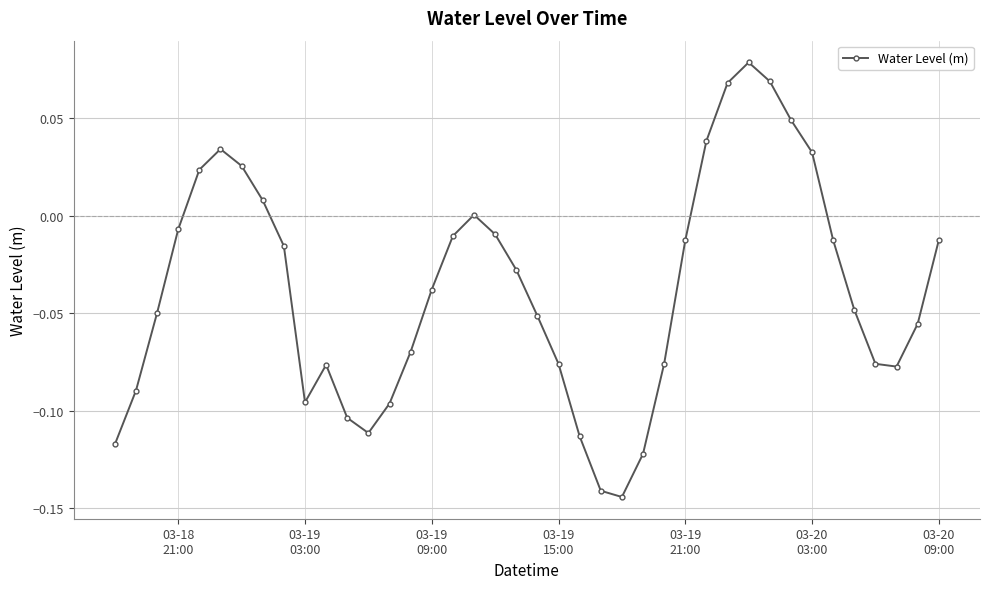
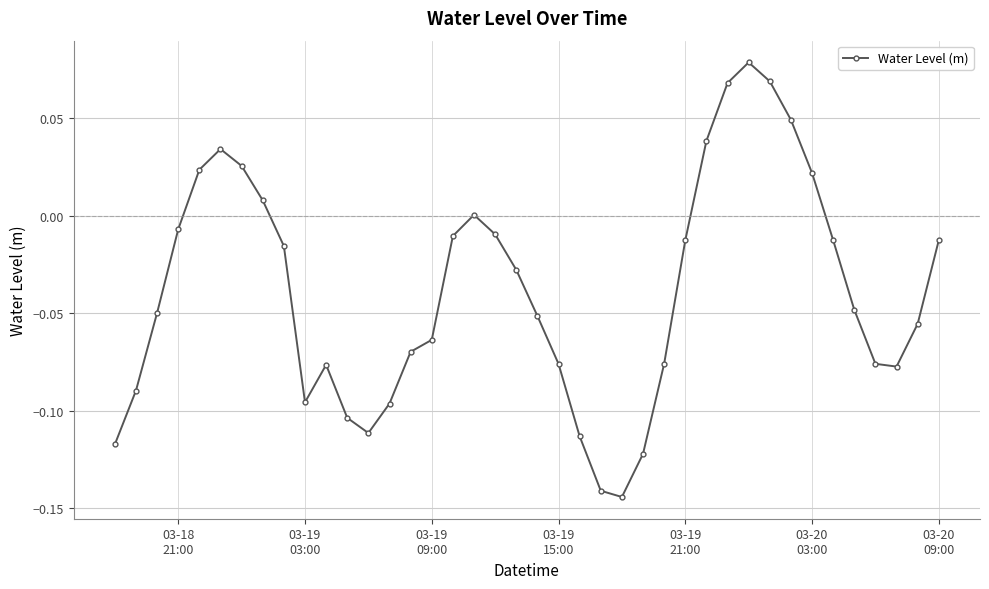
03-19 09:00: -0.038 -> -0.064
03-20 03:00: 0.033 -> 0.022
